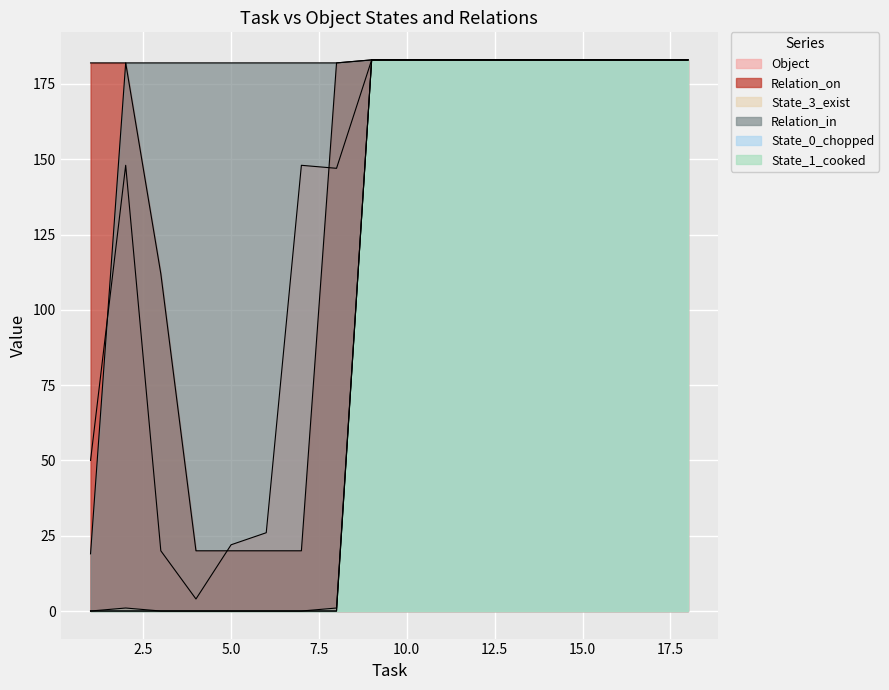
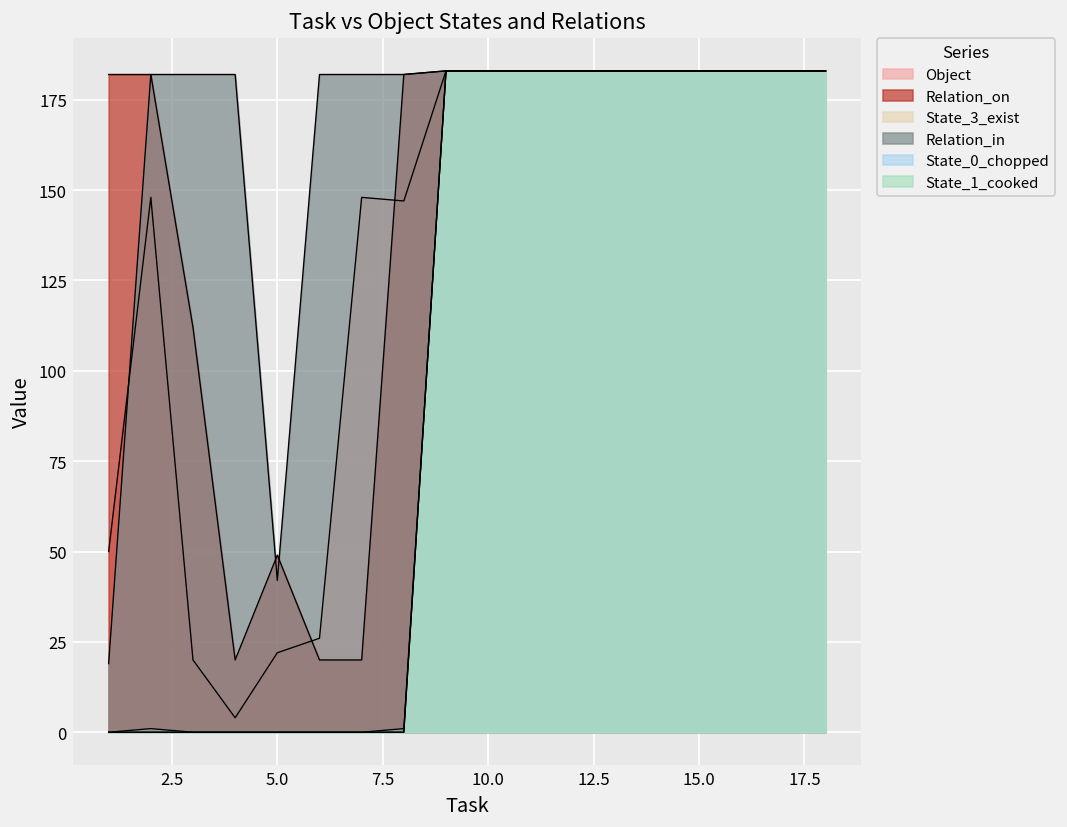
Relation_on, 5.0: 20 -> 49
Relation_in, 5.0: 182 -> 42
